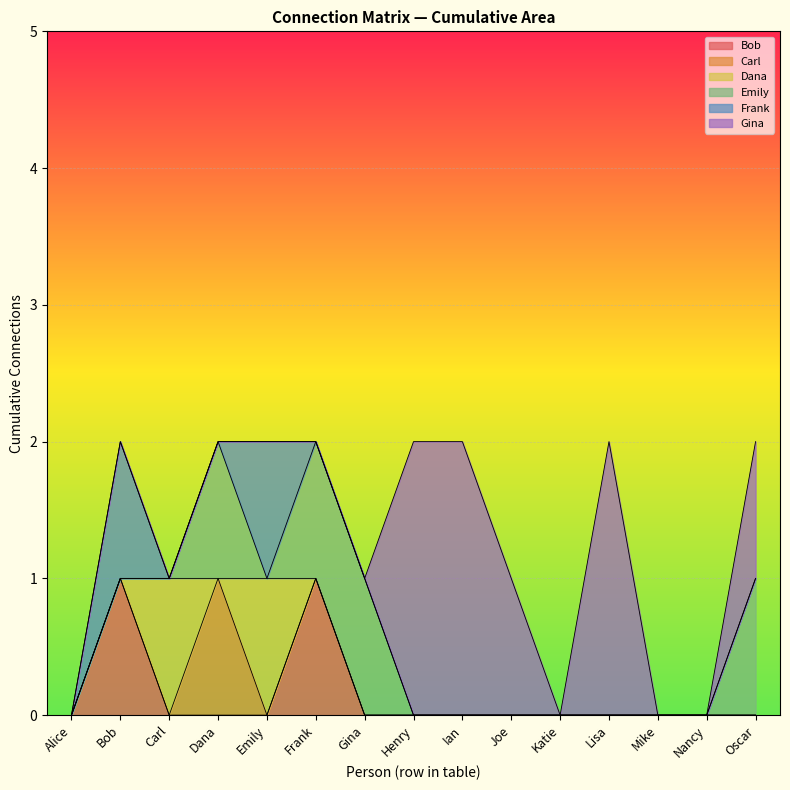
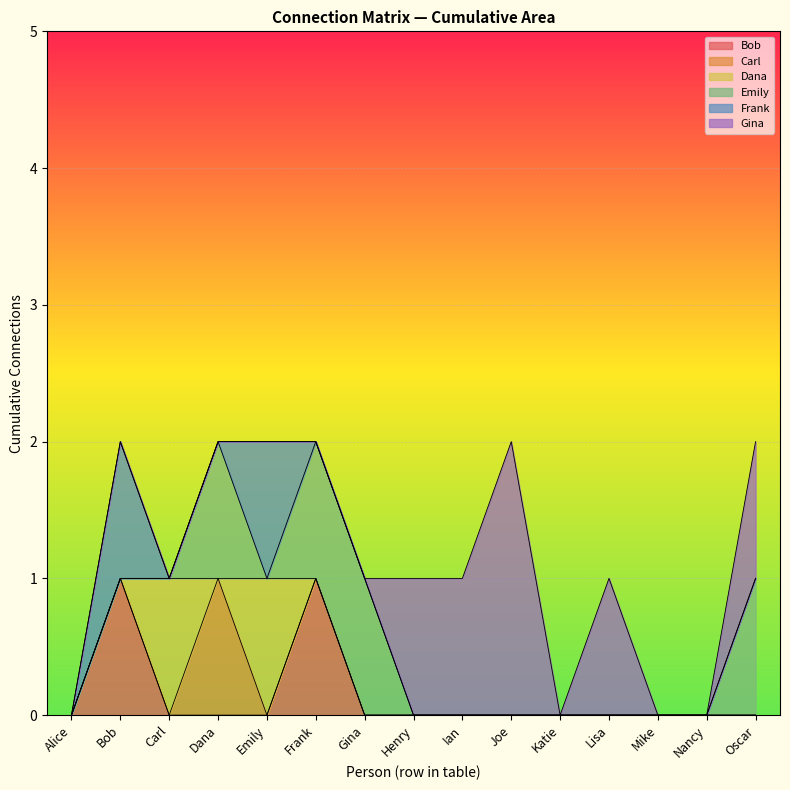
Gina, Henry: 2 -> 1
Gina, Ian: 2 -> 1
Gina, Joe: 1 -> 2
Gina, Lisa: 2 -> 1
